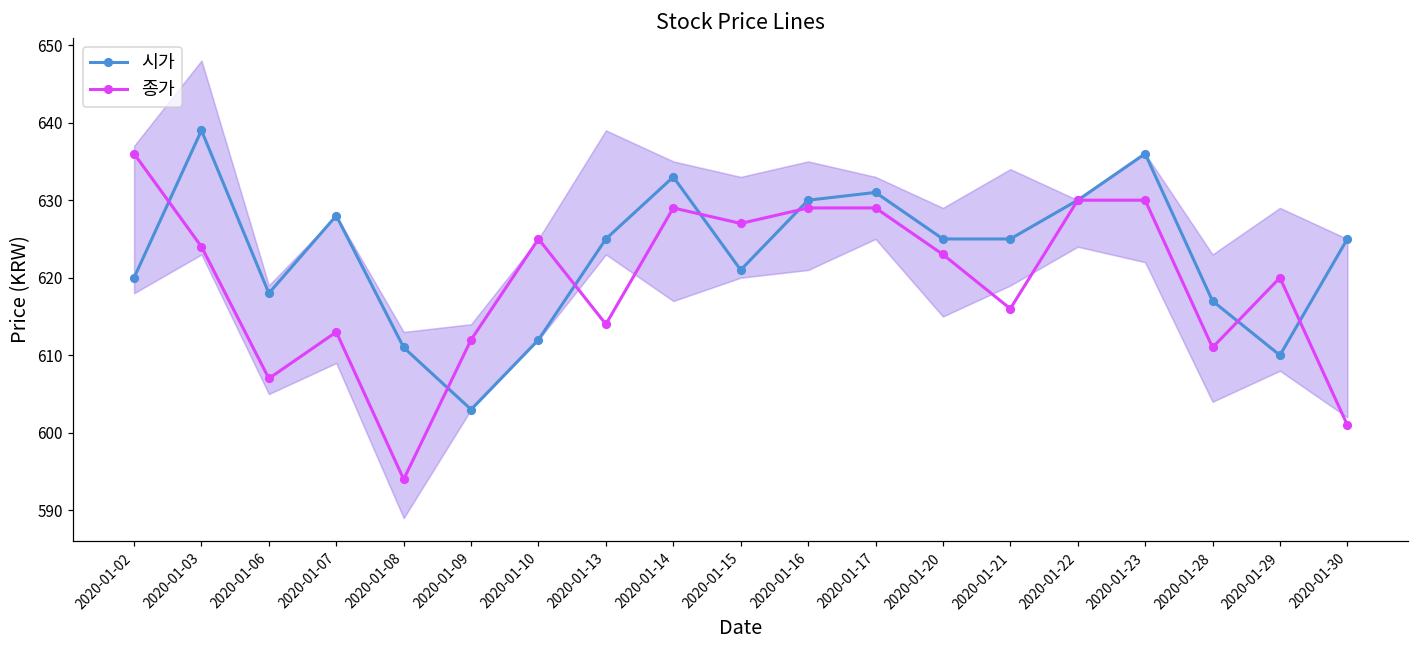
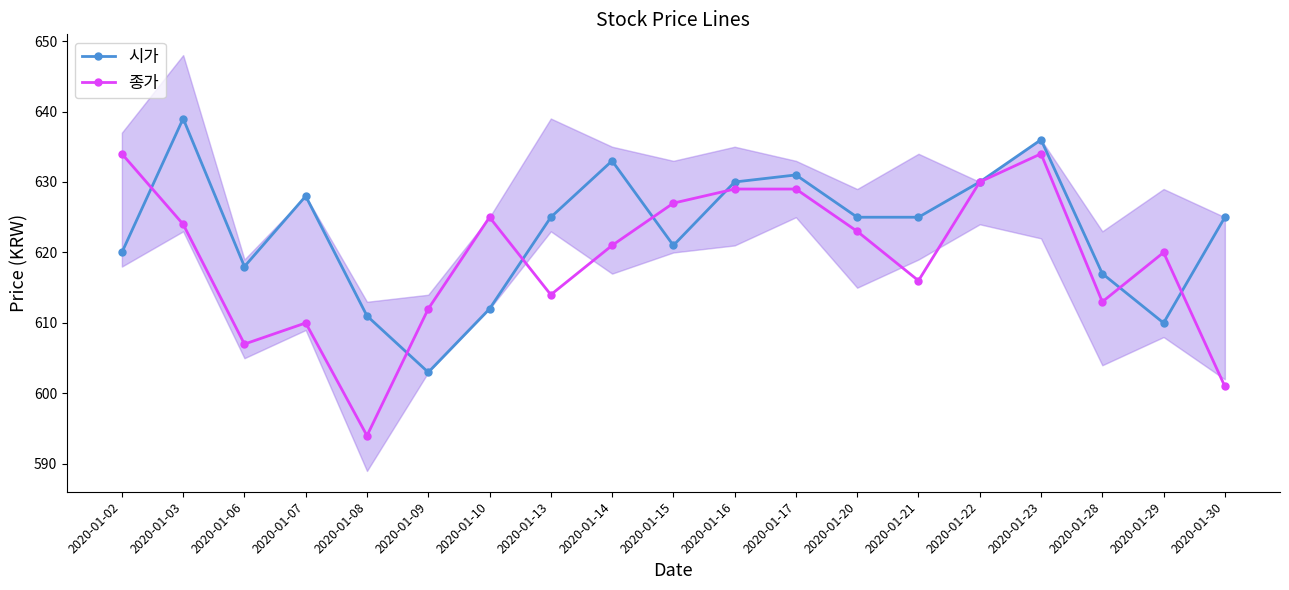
종가, 2020-01-02: 636 -> 634
종가, 2020-01-07: 613 -> 610
종가, 2020-01-14: 629 -> 621
종가, 2020-01-23: 630 -> 634
종가, 2020-01-28: 611 -> 613
